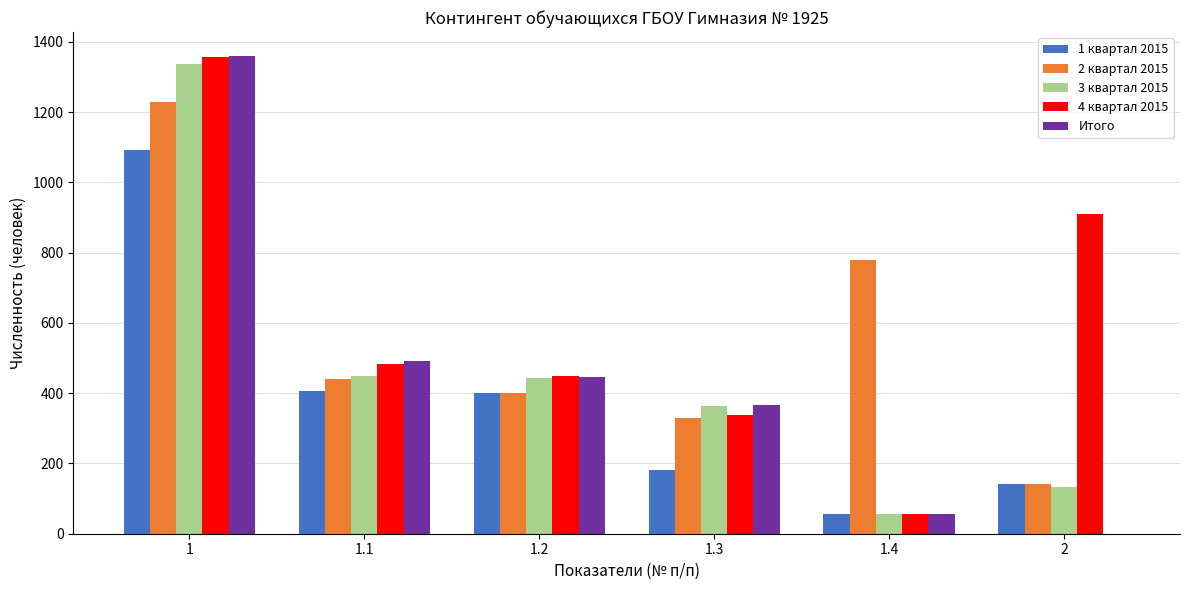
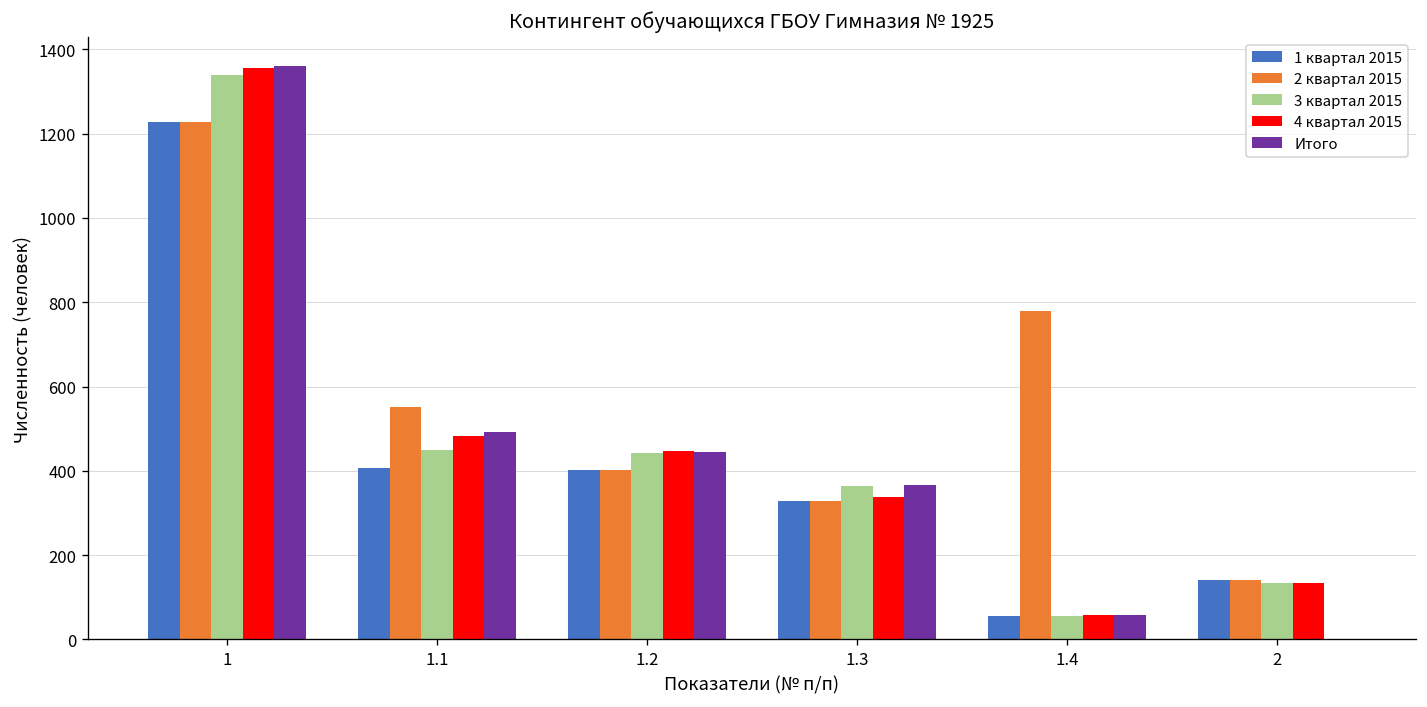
1 квартал 2015, 1: 1090 -> 1230
2 квартал 2015, 1.1: 440 -> 550
1 квартал 2015, 1.3: 180 -> 330
4 квартал 2015, 2: 910 -> 130
